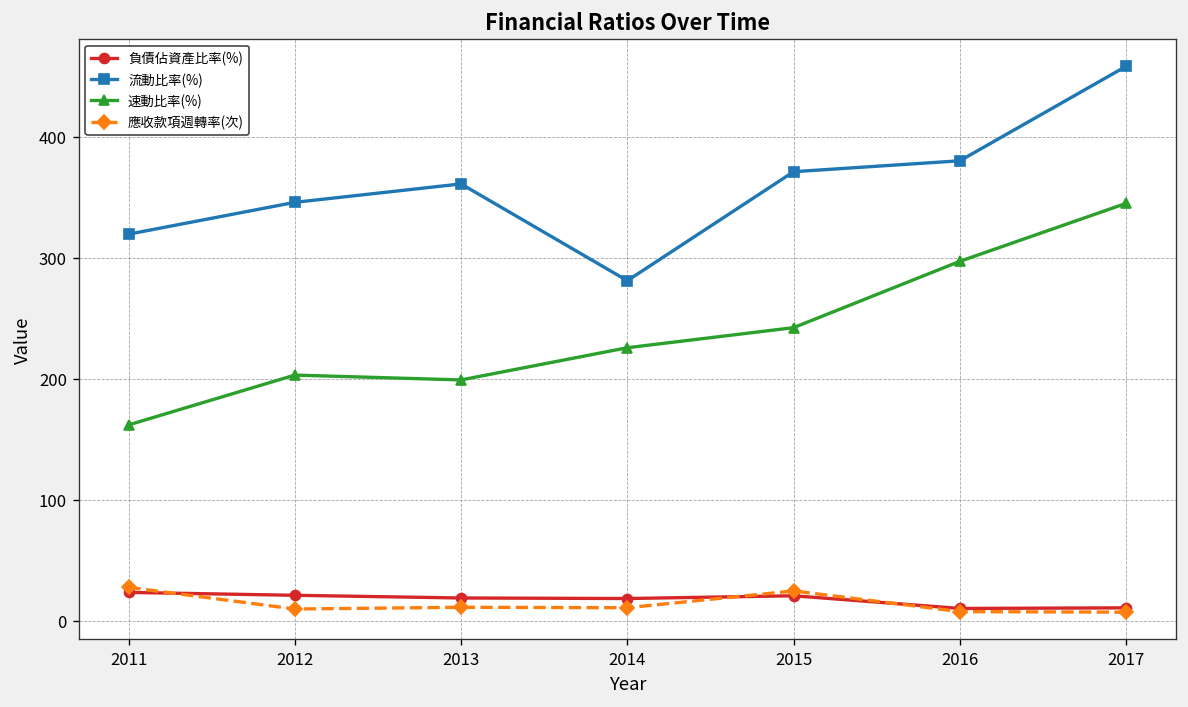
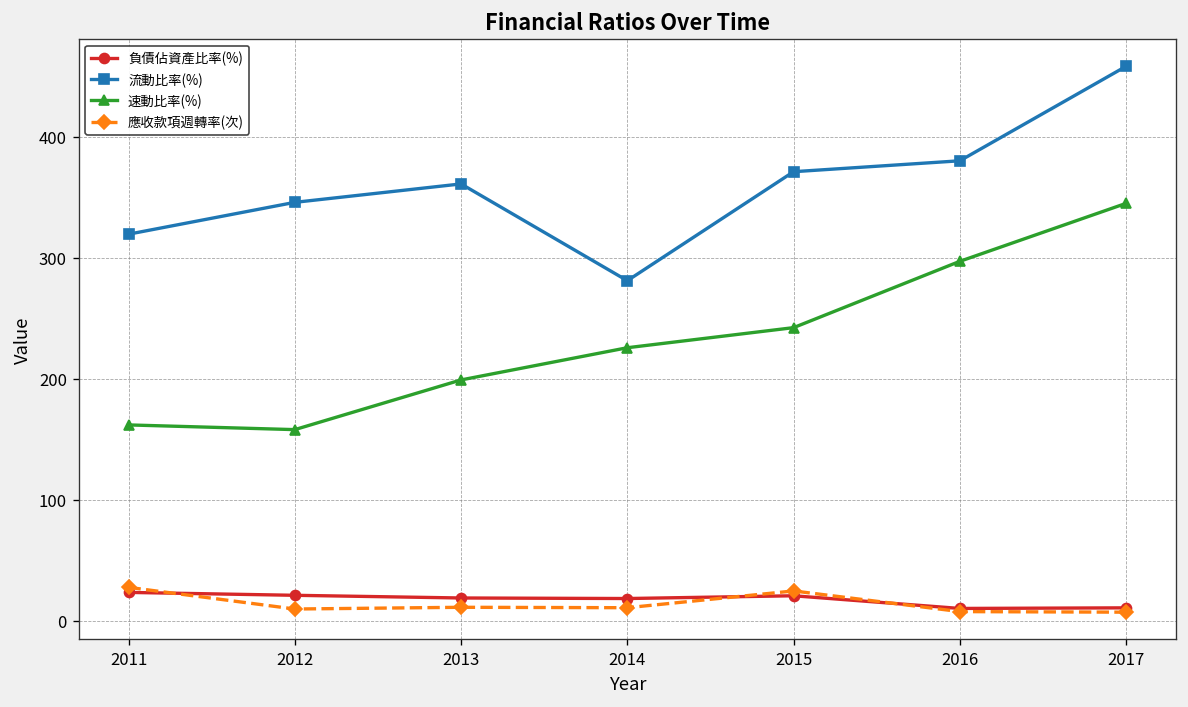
速動比率(%), 2012: 203 -> 158
